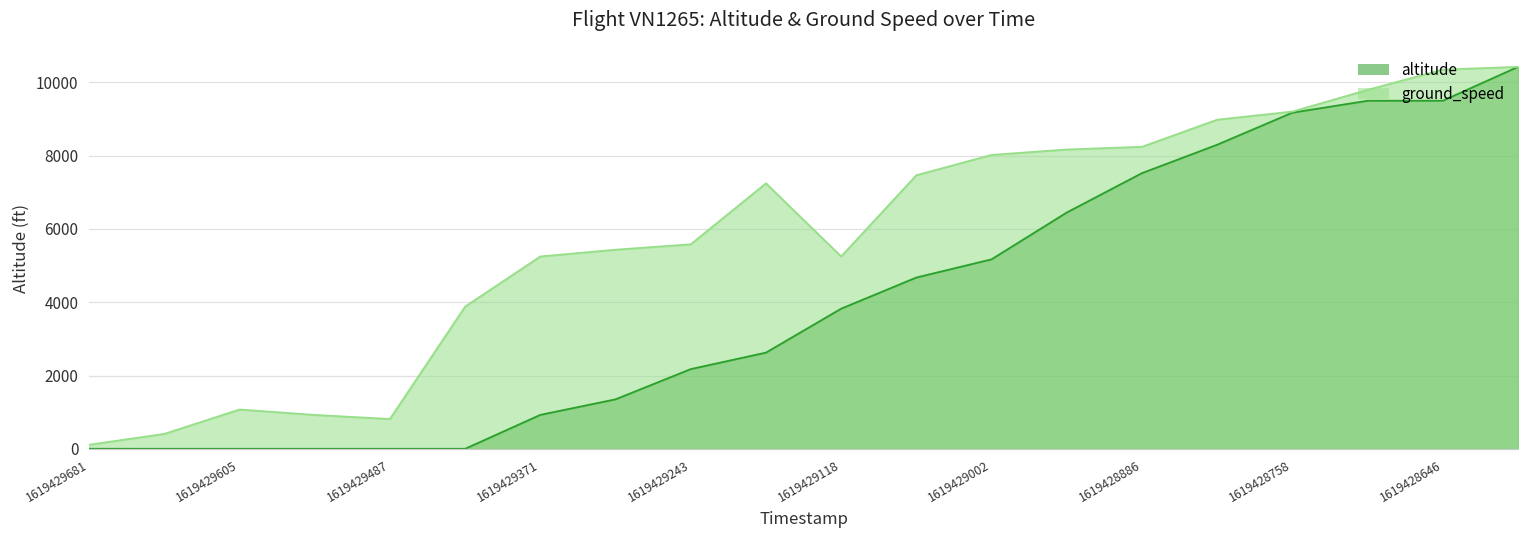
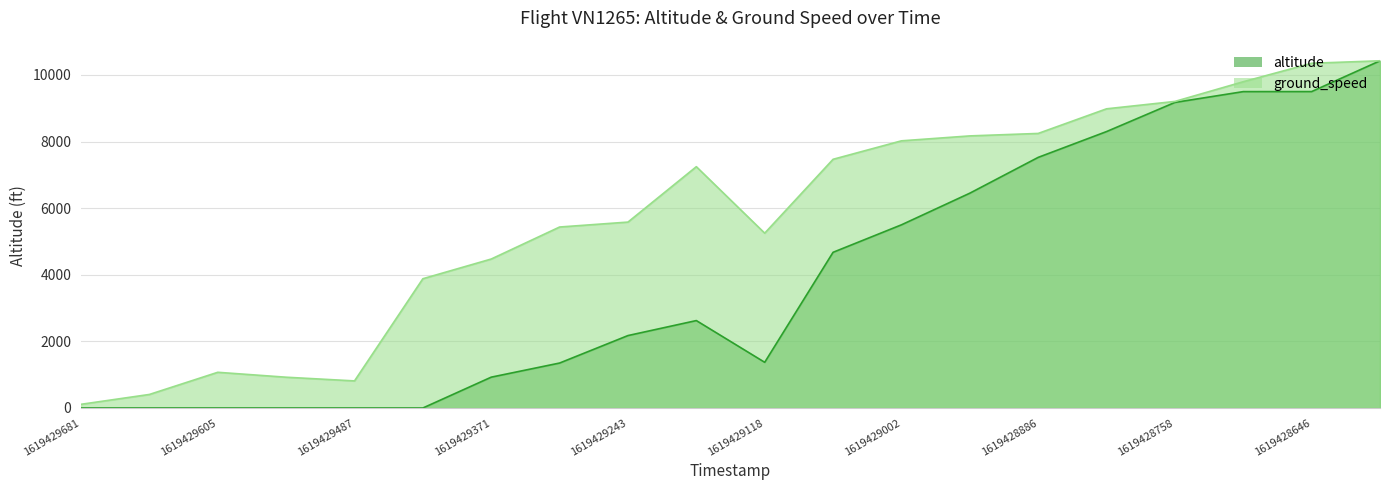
ground_speed, 1619429371: 5200 -> 4500
altitude, 1619429118: 3800 -> 1400
altitude, 1619429002: 5200 -> 5500
